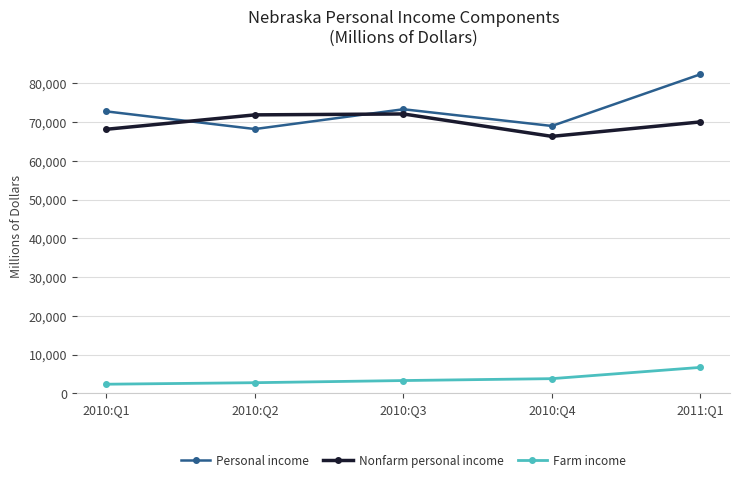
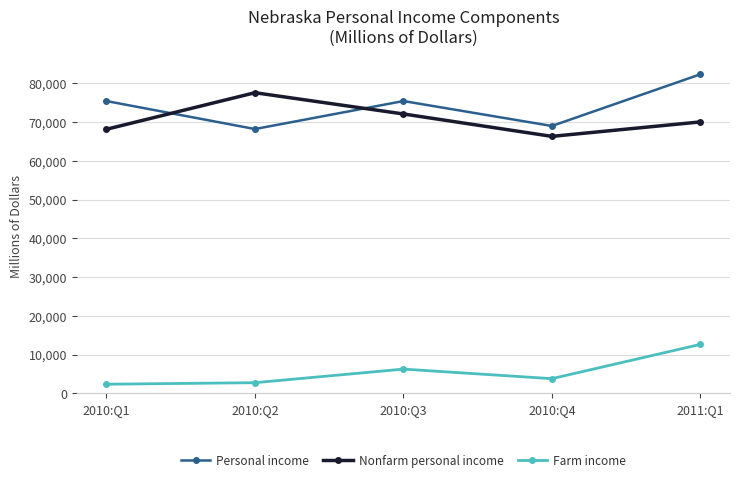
Personal income, 2010:Q1: 73,000 -> 75,000
Nonfarm personal income, 2010:Q2: 72,000 -> 78,000
Personal income, 2010:Q3: 73,000 -> 75,000
Farm income, 2010:Q3: 3,000 -> 6,000
Farm income, 2011:Q1: 7,000 -> 13,000
